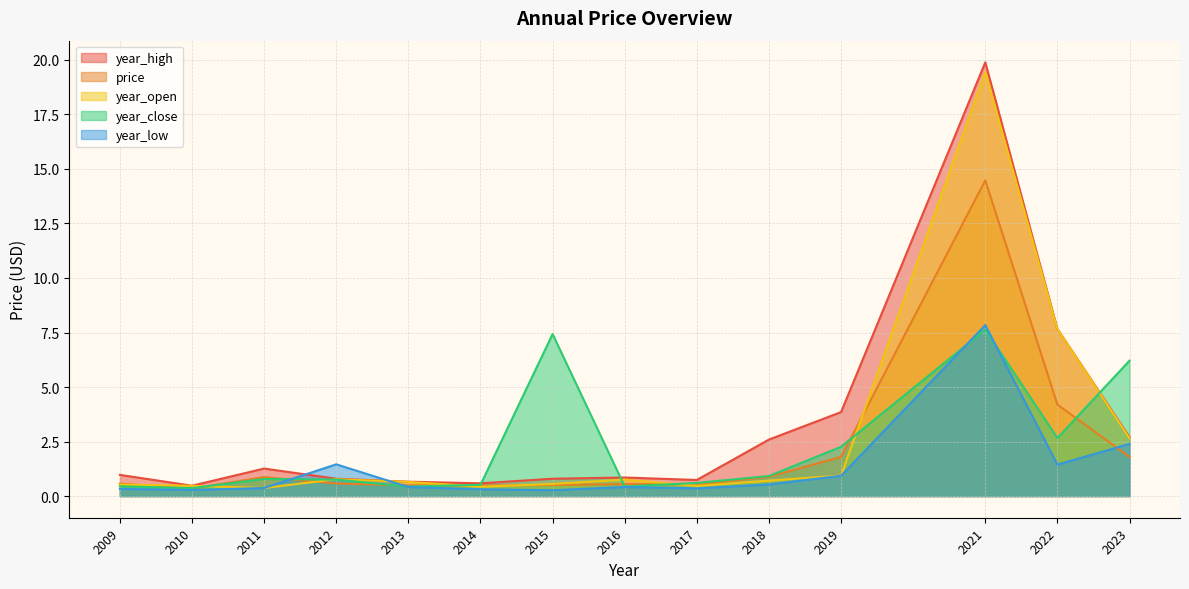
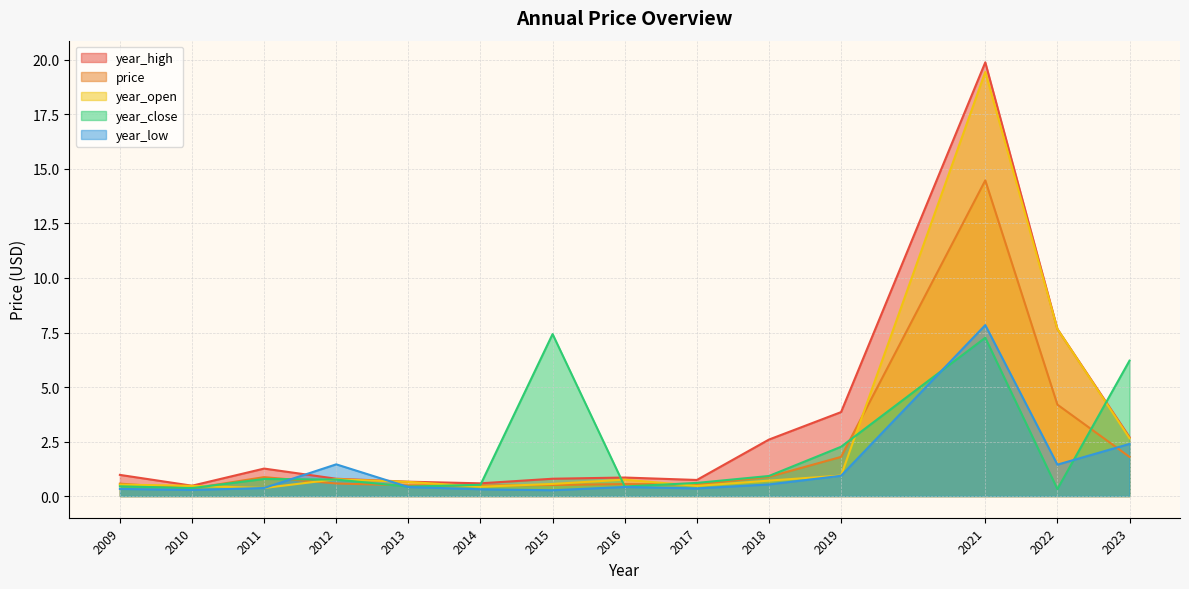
year_close, 2021: 7.6 -> 7.3
year_close, 2022: 2.7 -> 0.3
